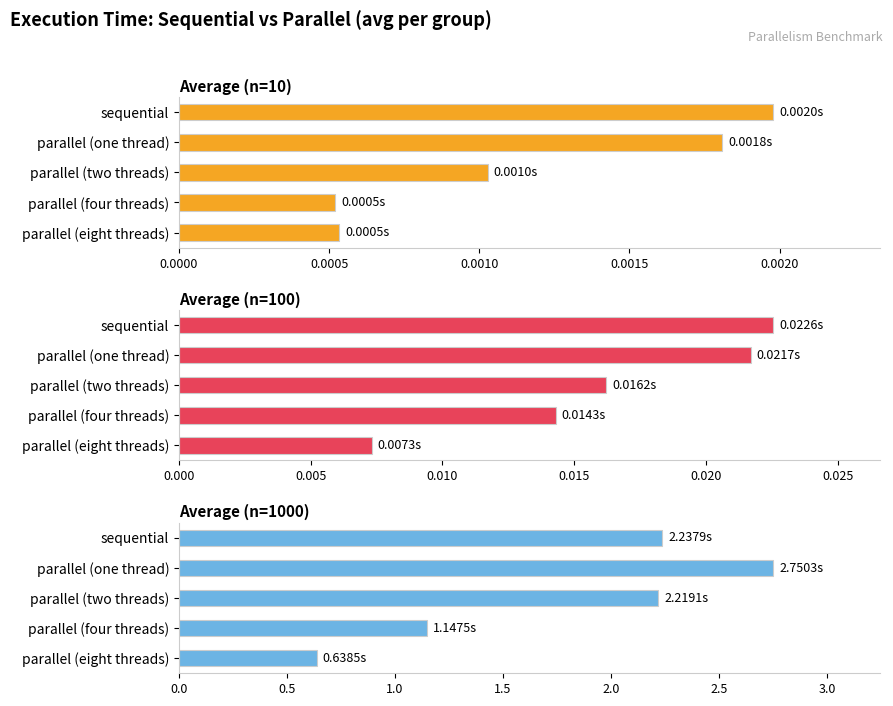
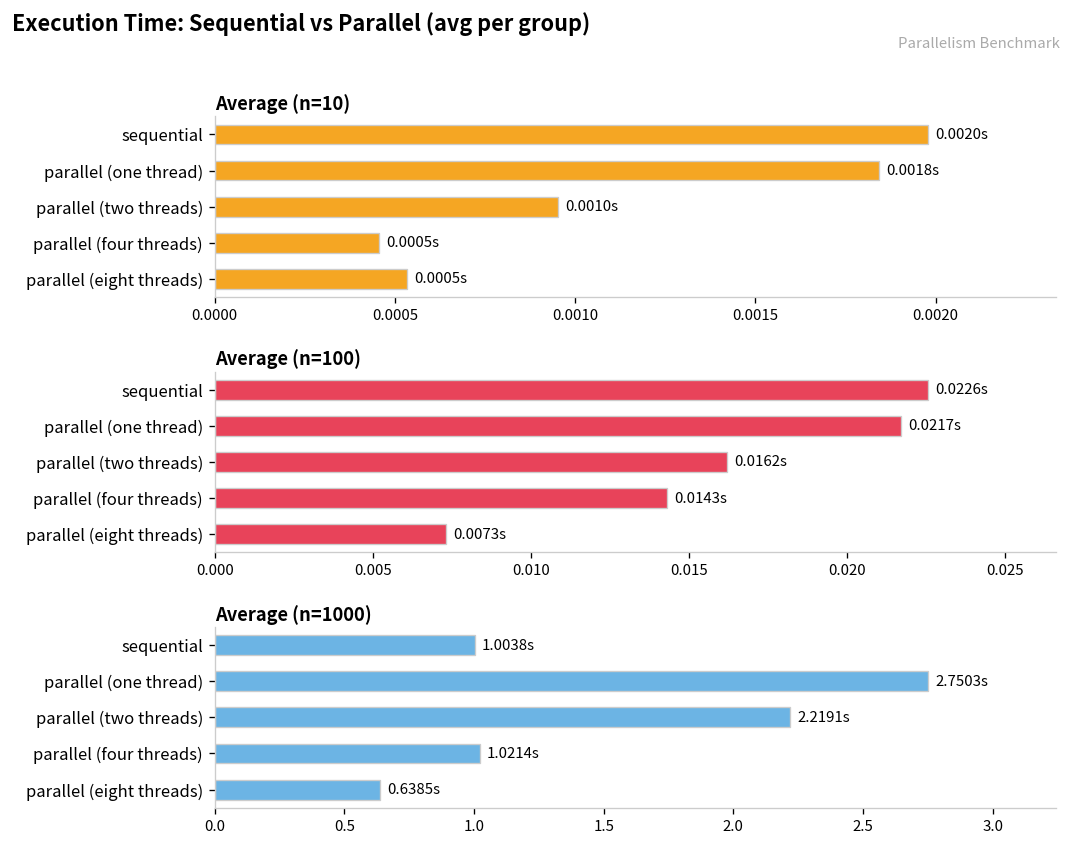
Average (n=10), parallel (one thread): 0.00181 -> 0.00184
Average (n=10), parallel (two threads): 0.00103 -> 0.00095
Average (n=10), parallel (four threads): 0.00052 -> 0.00046
Average (n=1000), sequential: 2.2379s -> 1.0038s
Average (n=1000), parallel (four threads): 1.1475s -> 1.0214s
